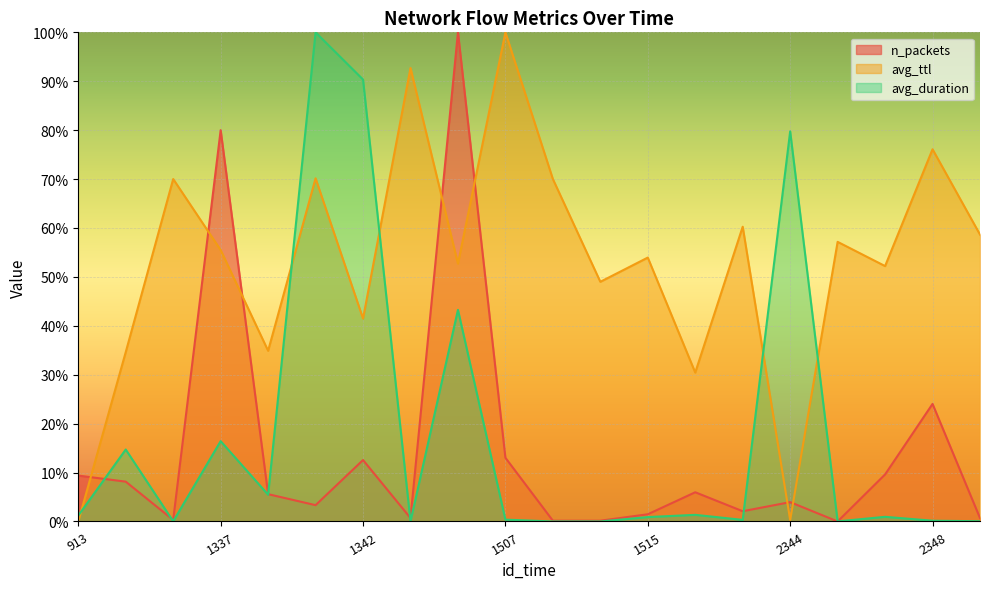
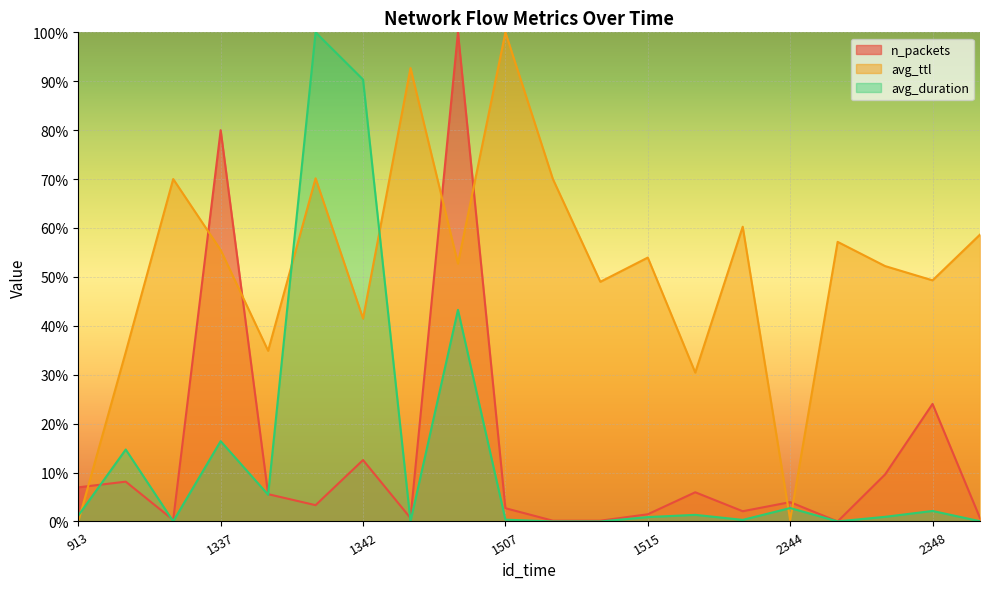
n_packets, 913: 9% -> 7%
n_packets, 1507: 13% -> 3%
avg_duration, 2344: 80% -> 3%
avg_ttl, 2348: 76% -> 49%
avg_duration, 2348: 0% -> 2%
